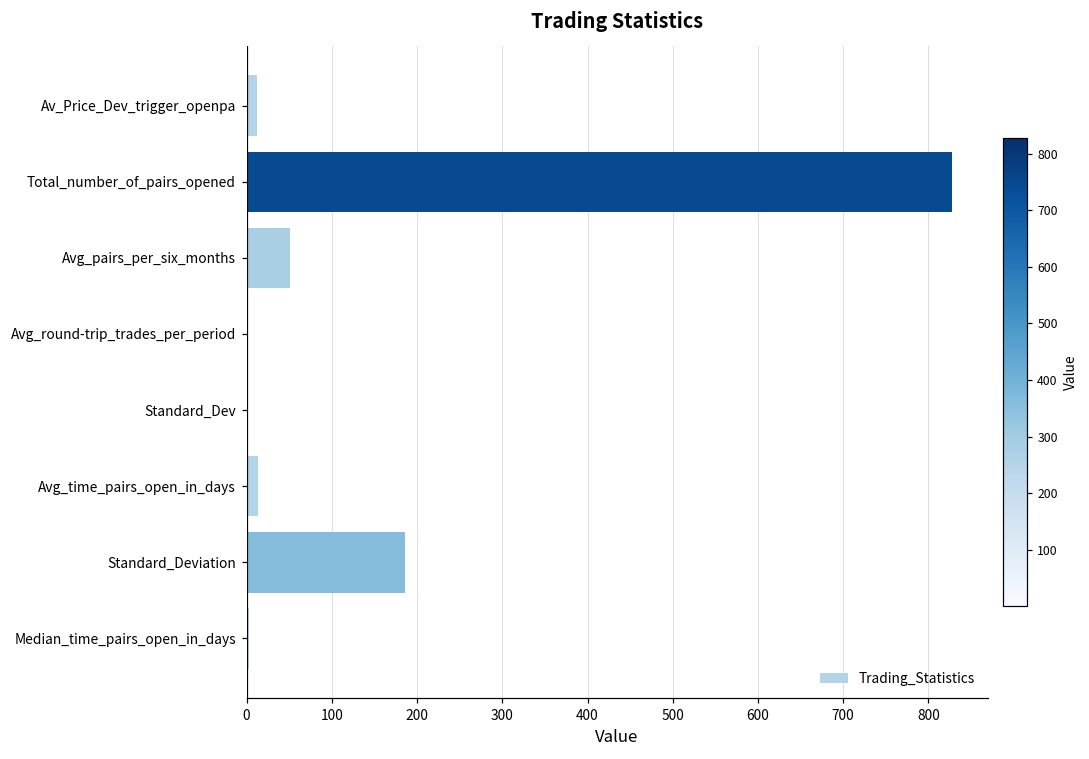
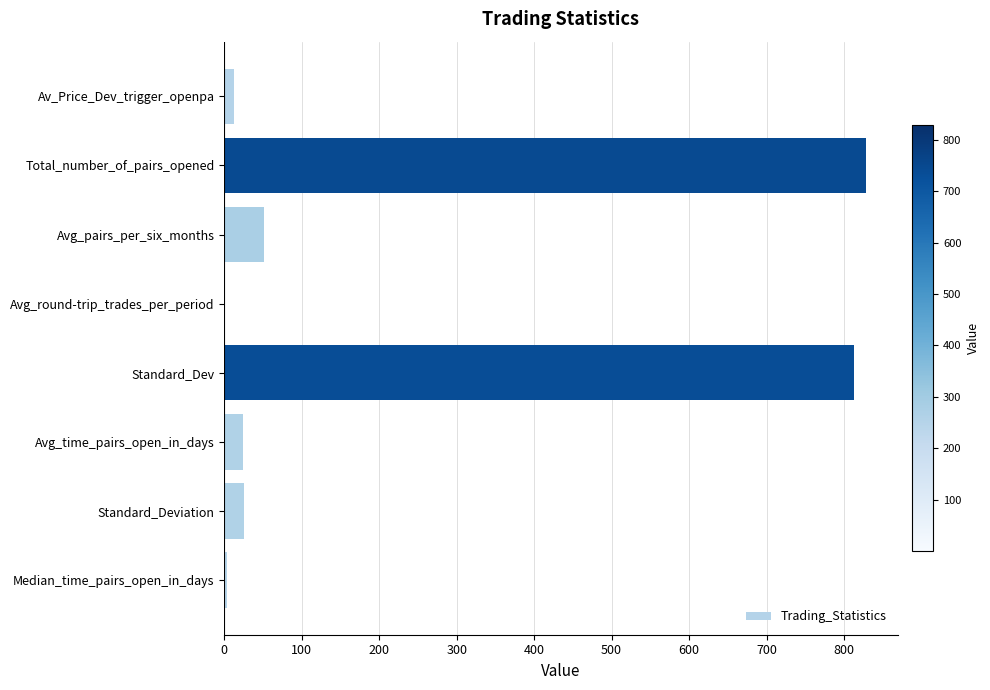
Standard_Dev: 0 -> 810
Avg_time_pairs_open_in_days: 10 -> 20
Standard_Deviation: 190 -> 30
